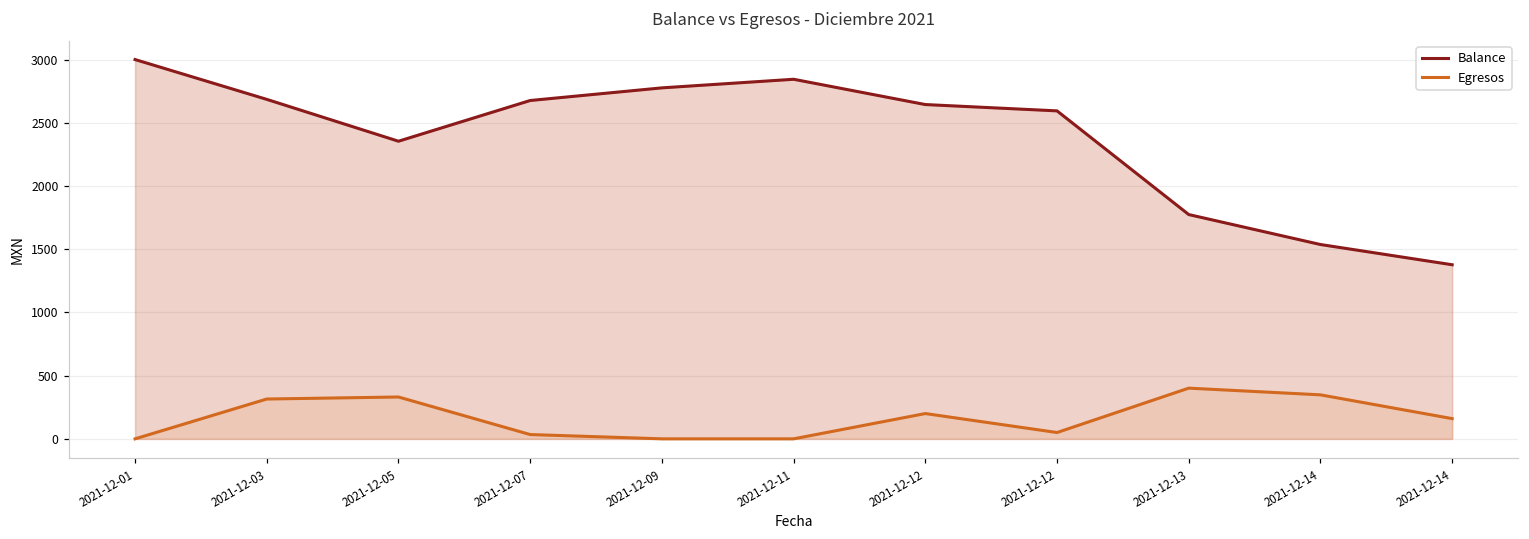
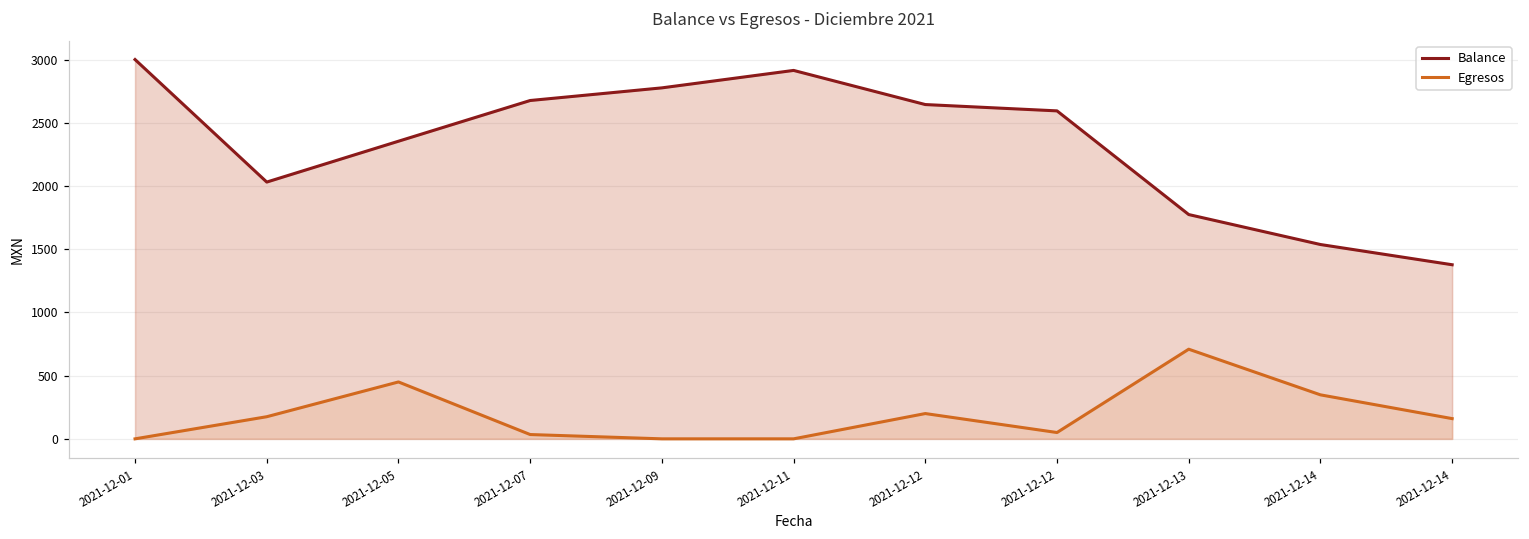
Balance, 2021-12-03: 2690 -> 2030
Egresos, 2021-12-03: 320 -> 180
Egresos, 2021-12-05: 330 -> 450
Balance, 2021-12-11: 2840 -> 2910
Egresos, 2021-12-13: 400 -> 710
